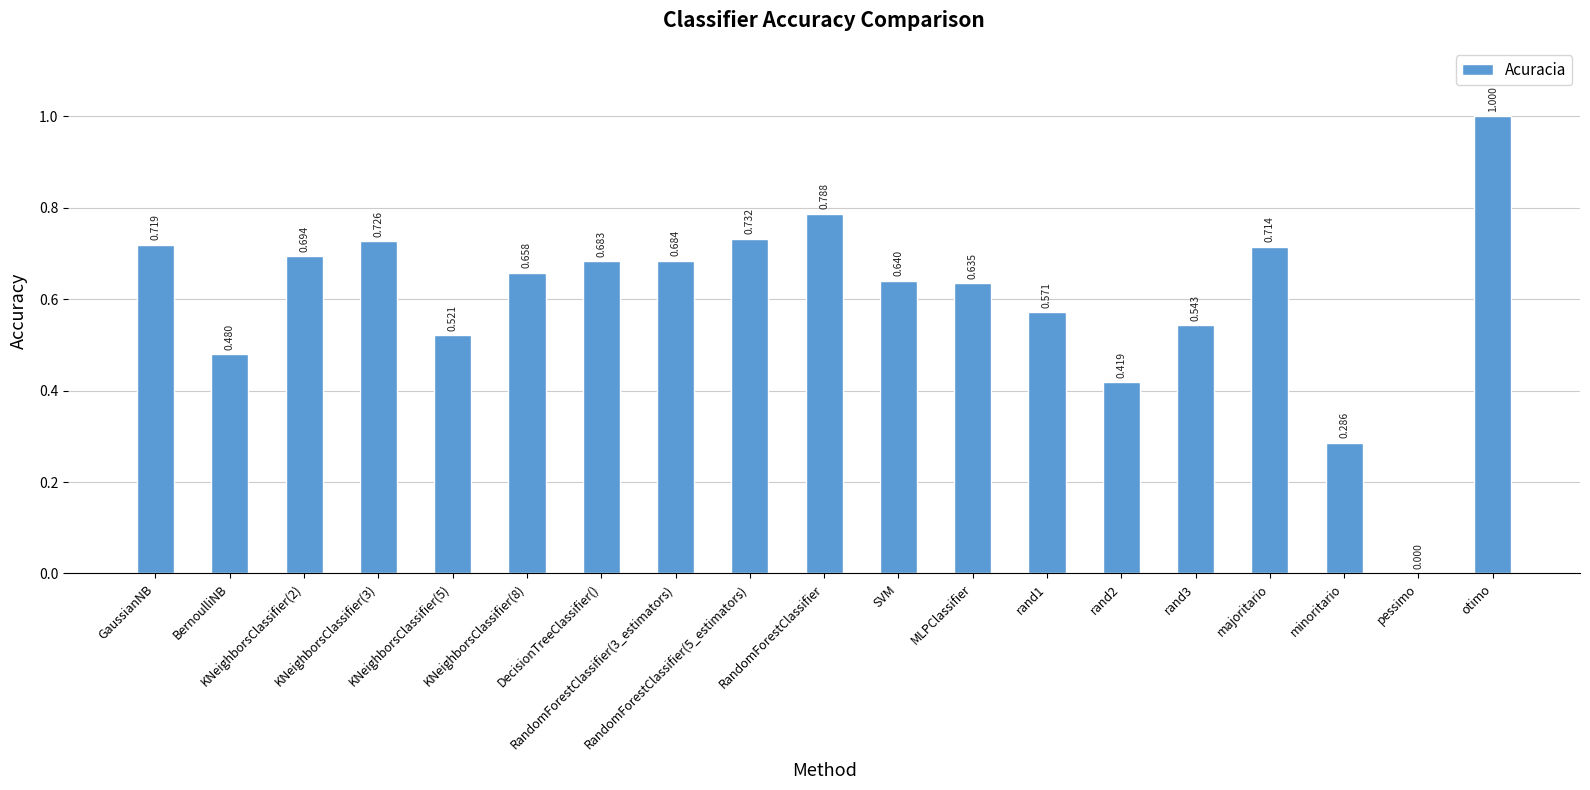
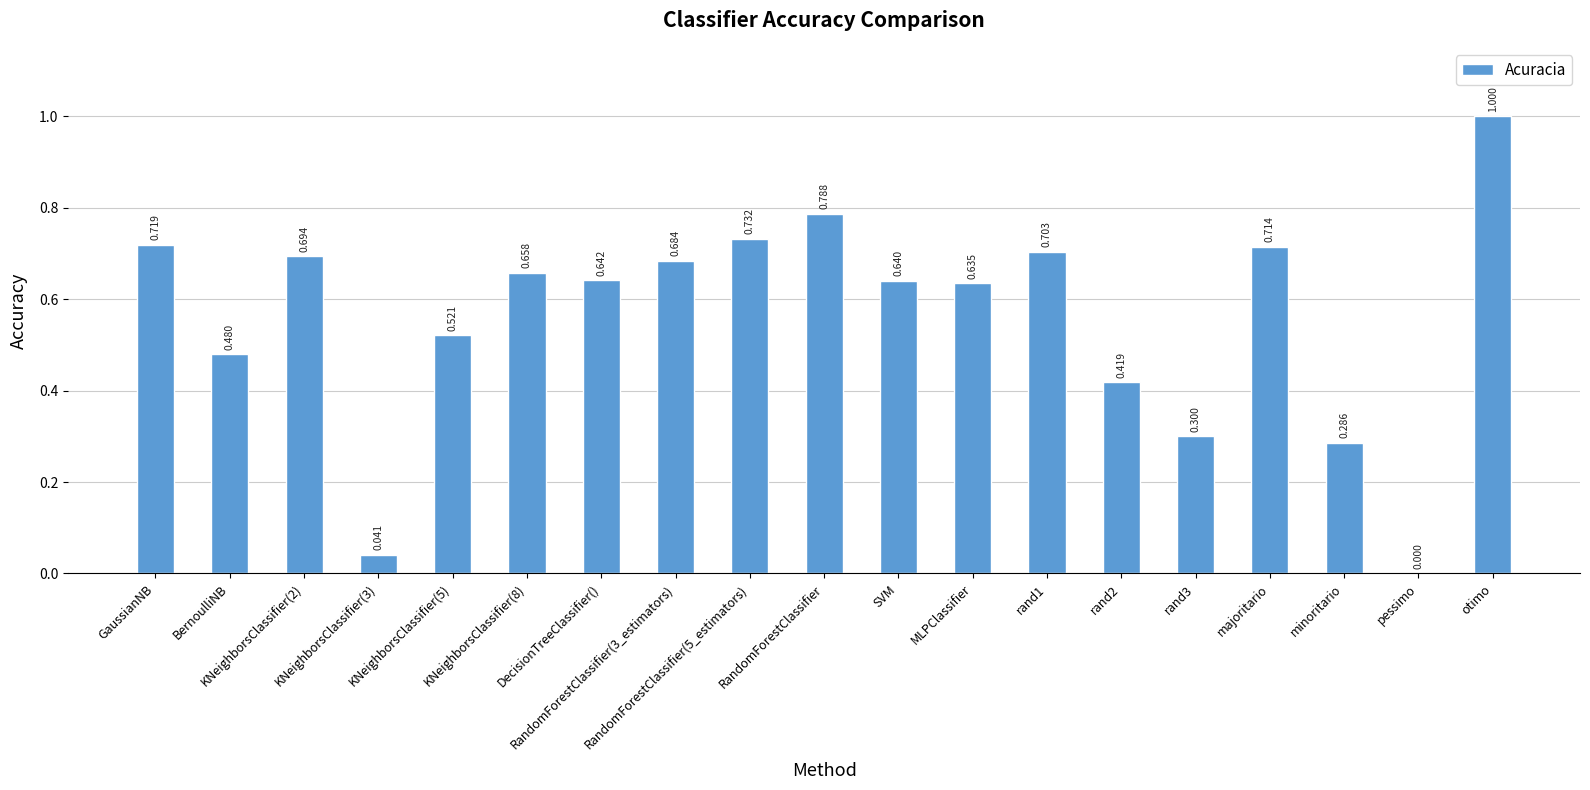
KNeighborsClassifier(3): 0.726 -> 0.041
DecisionTreeClassifier(): 0.683 -> 0.642
rand1: 0.571 -> 0.703
rand3: 0.543 -> 0.300
